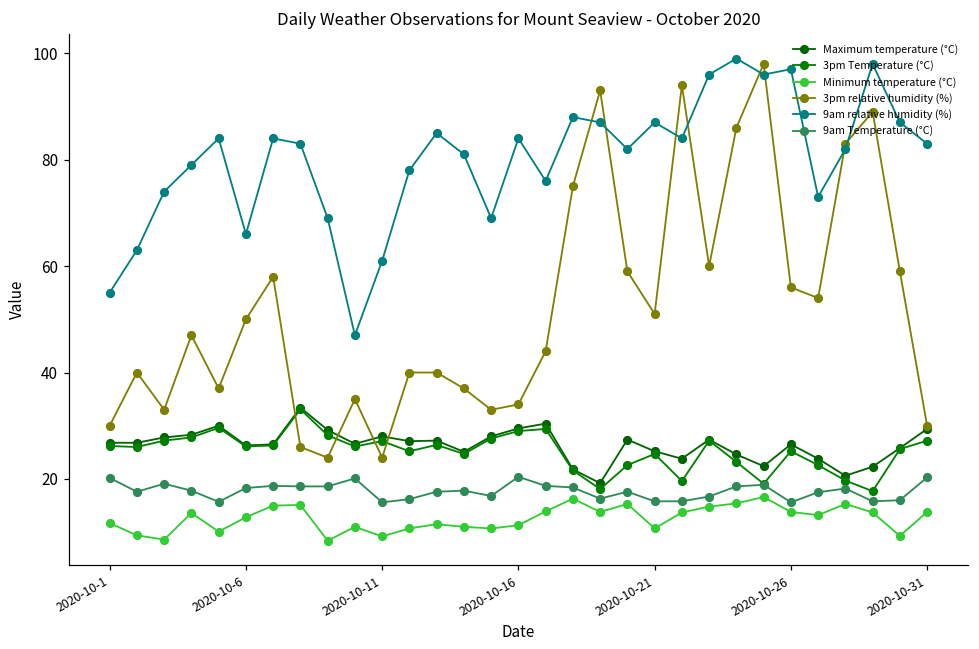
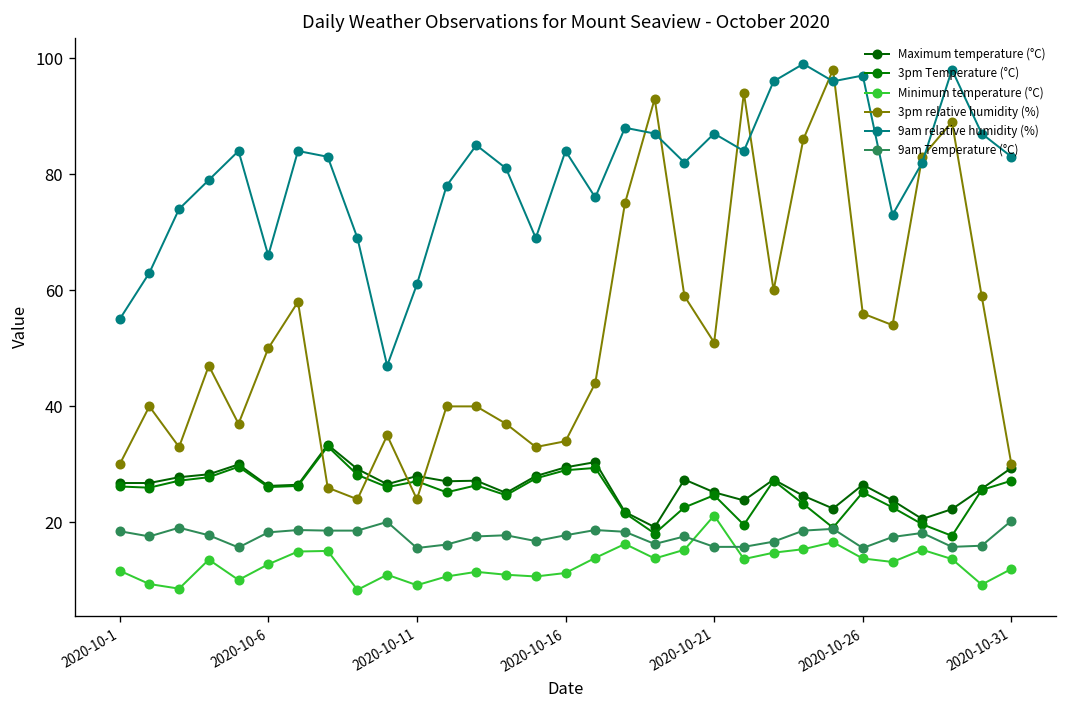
9am Temperature (°C), 2020-10-1: 20 -> 19
9am Temperature (°C), 2020-10-16: 20 -> 18
Minimum temperature (°C), 2020-10-21: 11 -> 21
Minimum temperature (°C), 2020-10-31: 14 -> 12
